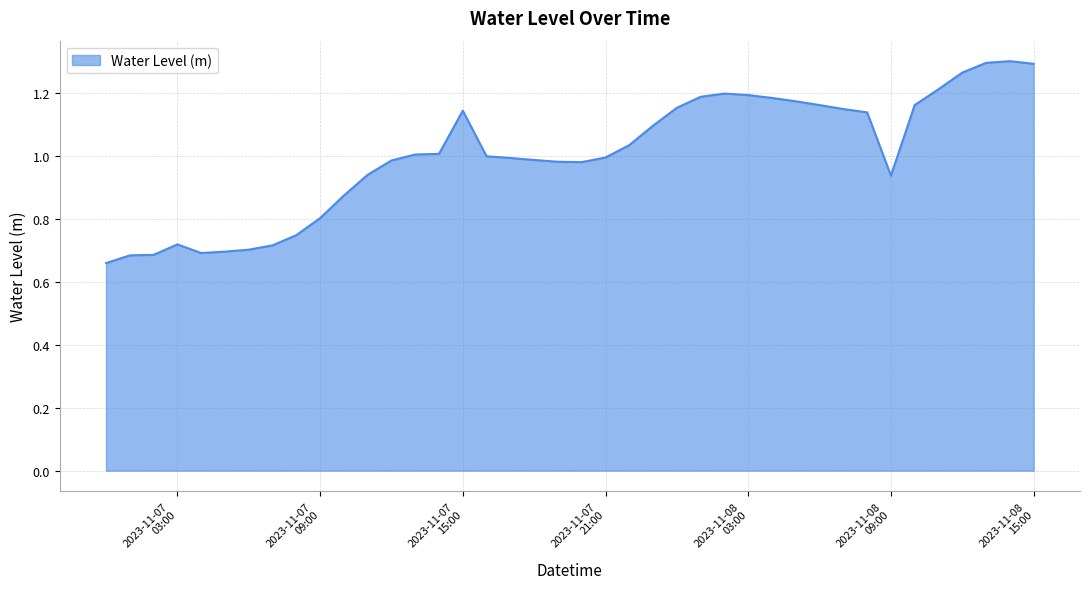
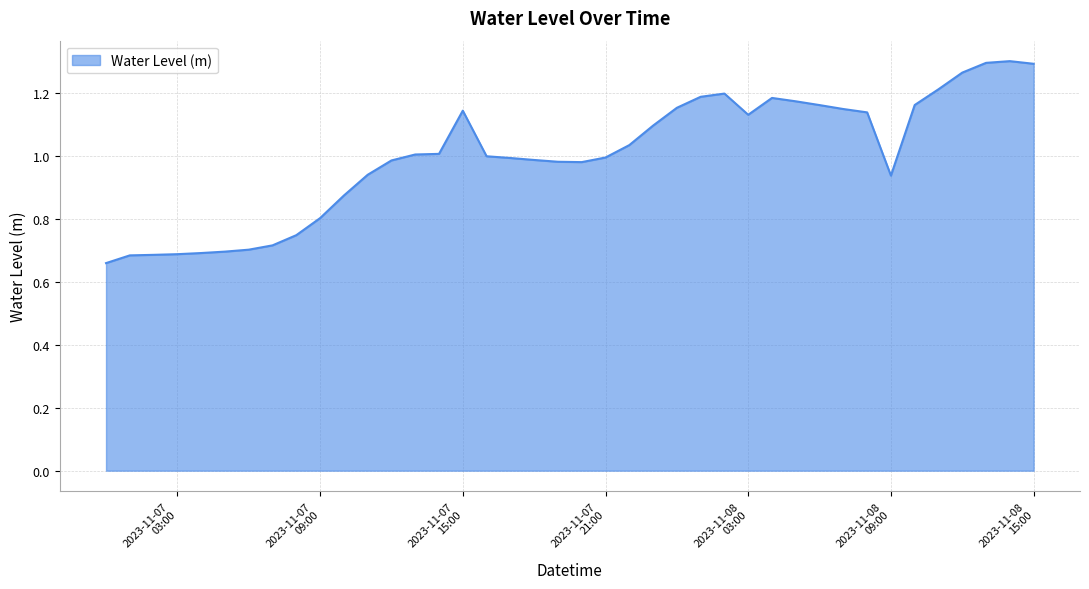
2023-11-07 03:00: 0.72 -> 0.69
2023-11-08 03:00: 1.19 -> 1.13
